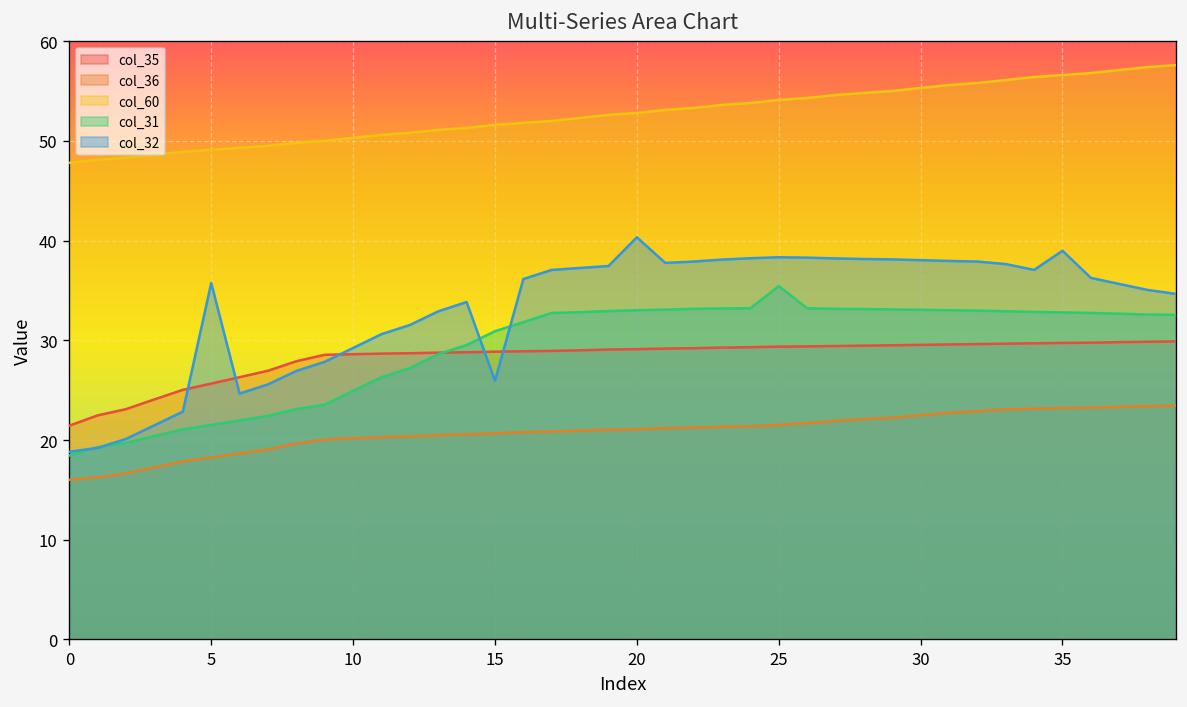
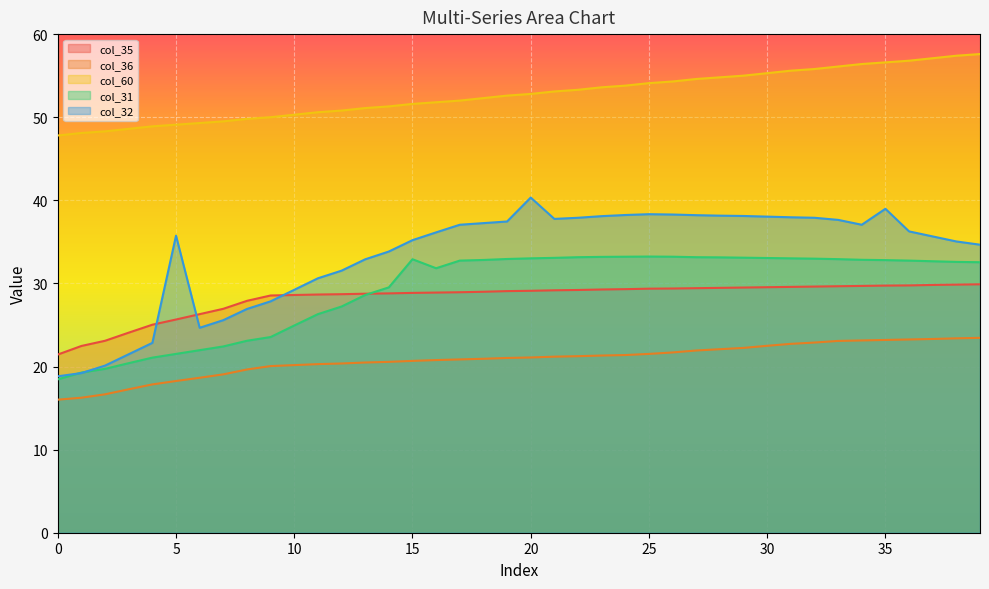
col_31, 15: 31 -> 33
col_32, 15: 26 -> 35
col_31, 25: 35 -> 33
